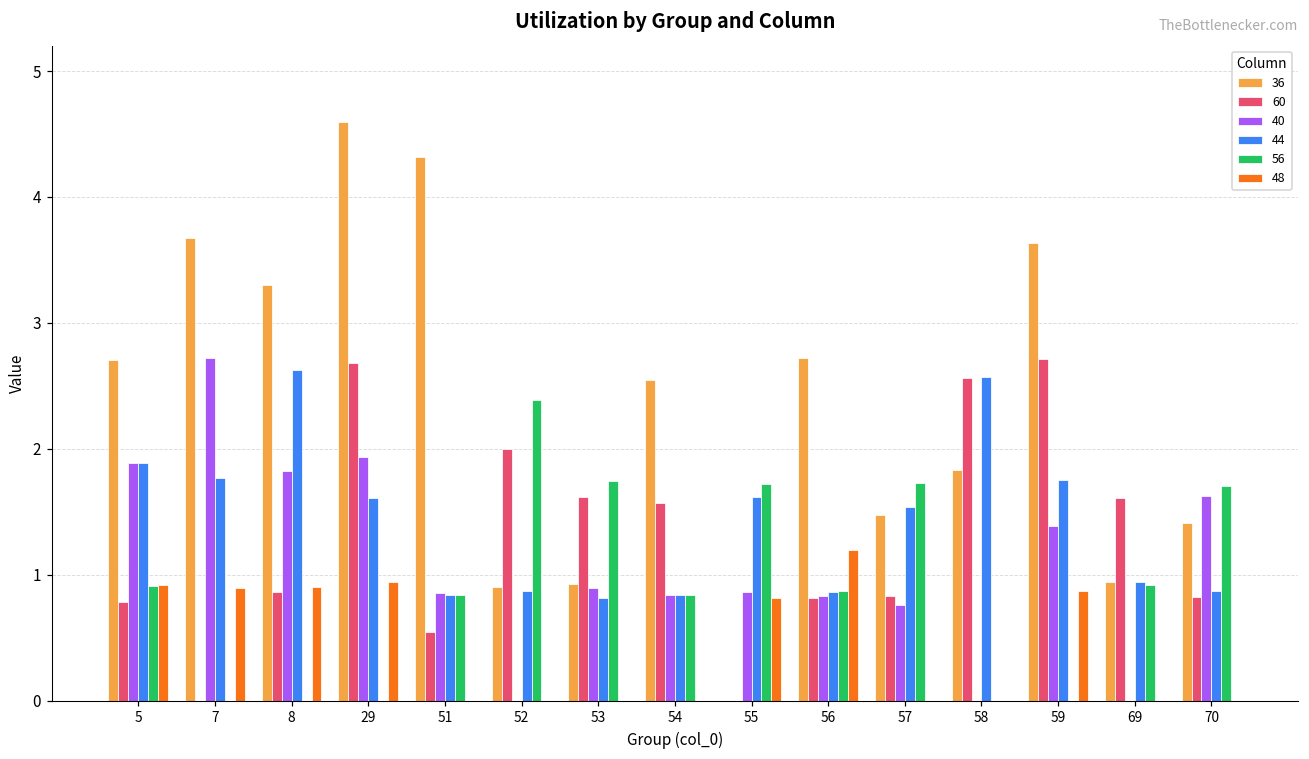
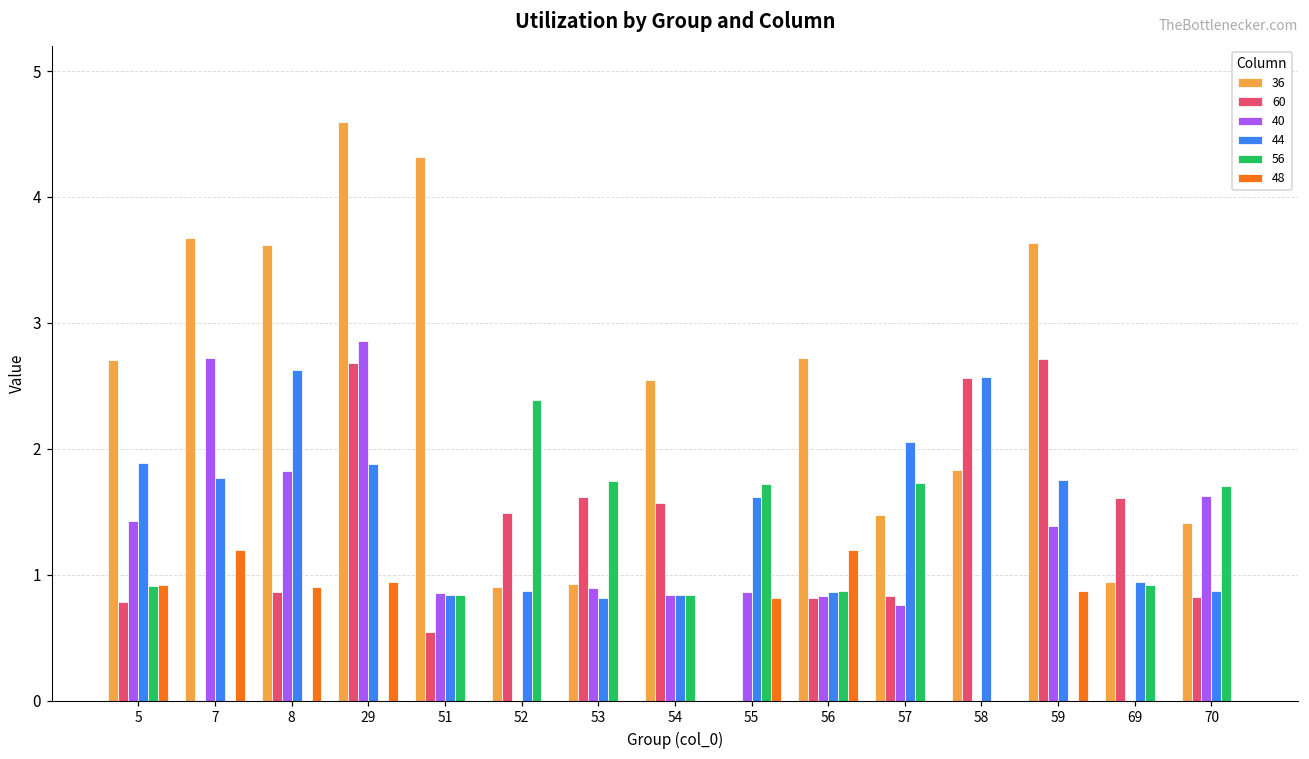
40, 5: 1.89 -> 1.42
48, 7: 0.90 -> 1.19
36, 8: 3.30 -> 3.62
40, 29: 1.94 -> 2.85
44, 29: 1.61 -> 1.88
60, 52: 2.00 -> 1.49
44, 57: 1.54 -> 2.05
